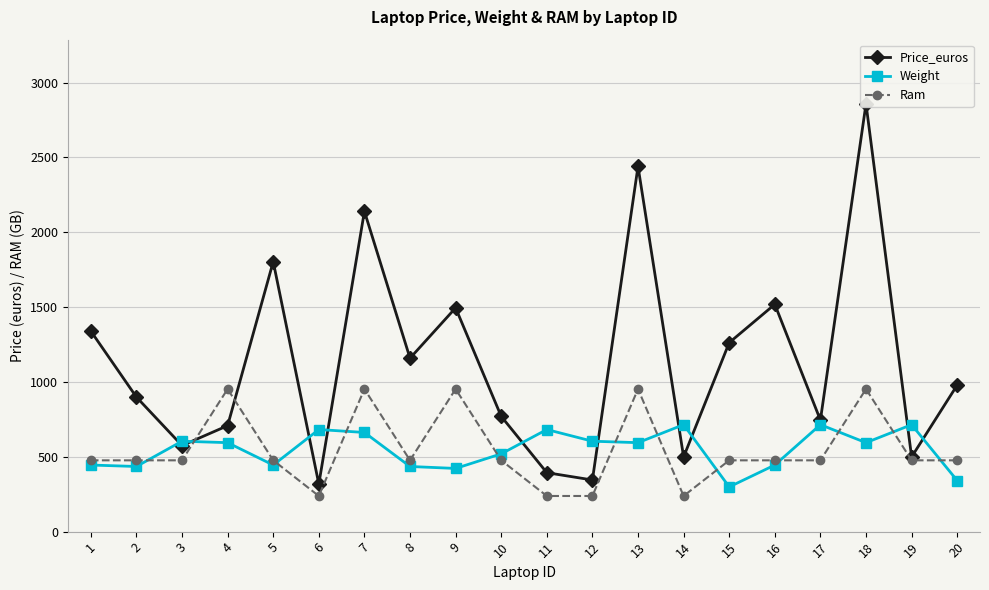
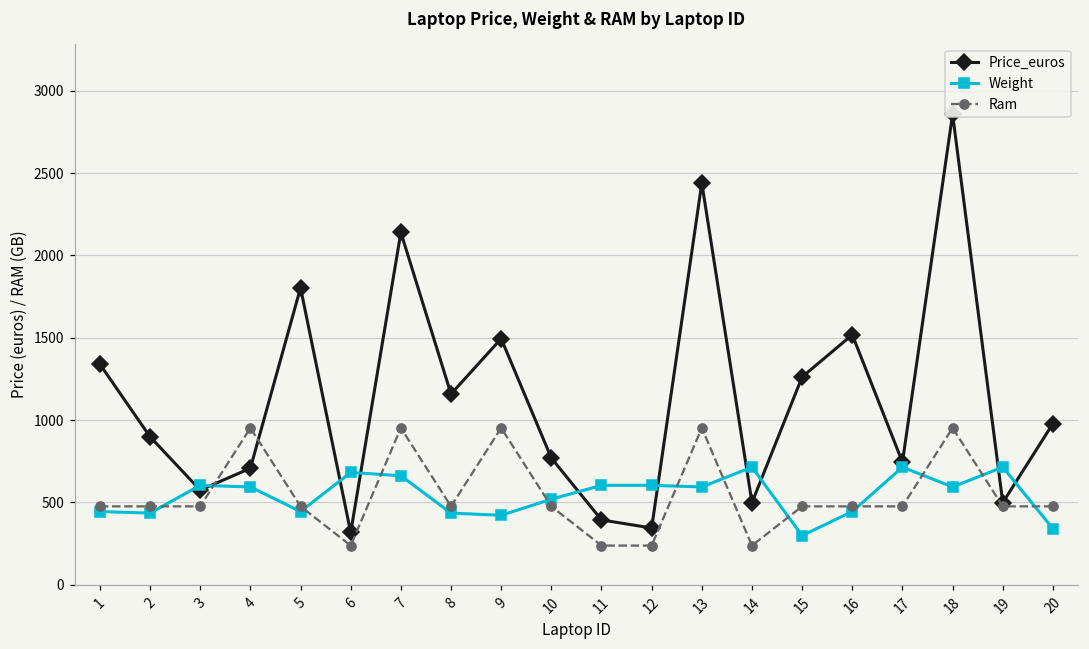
Weight, 11: 680 -> 600
